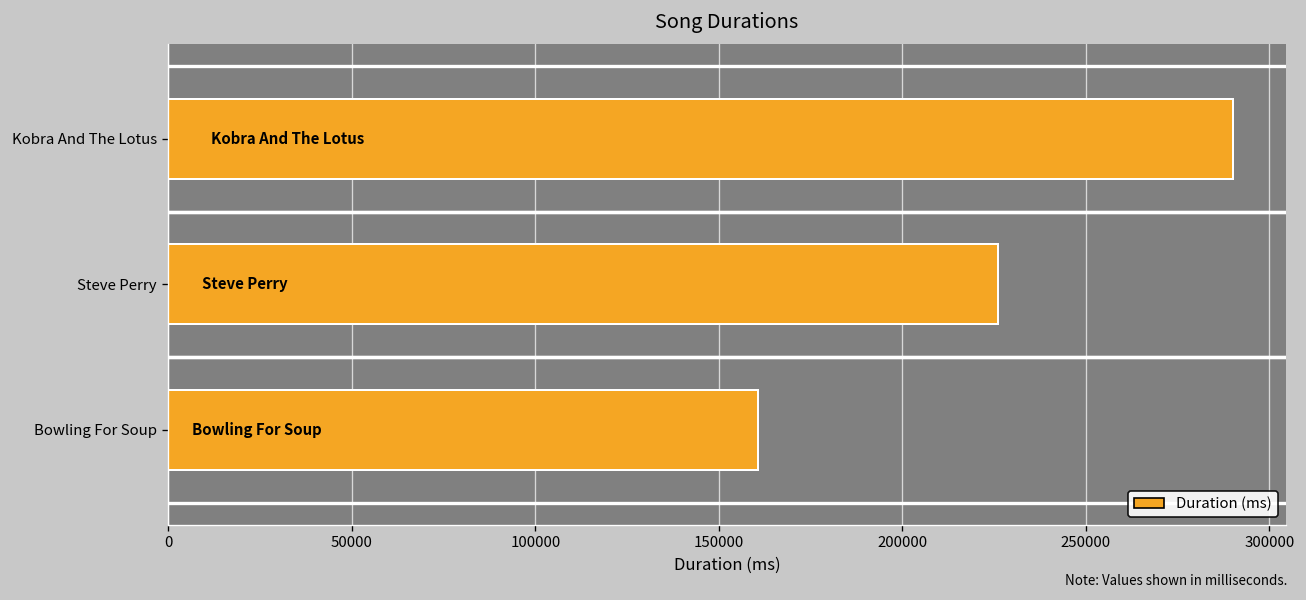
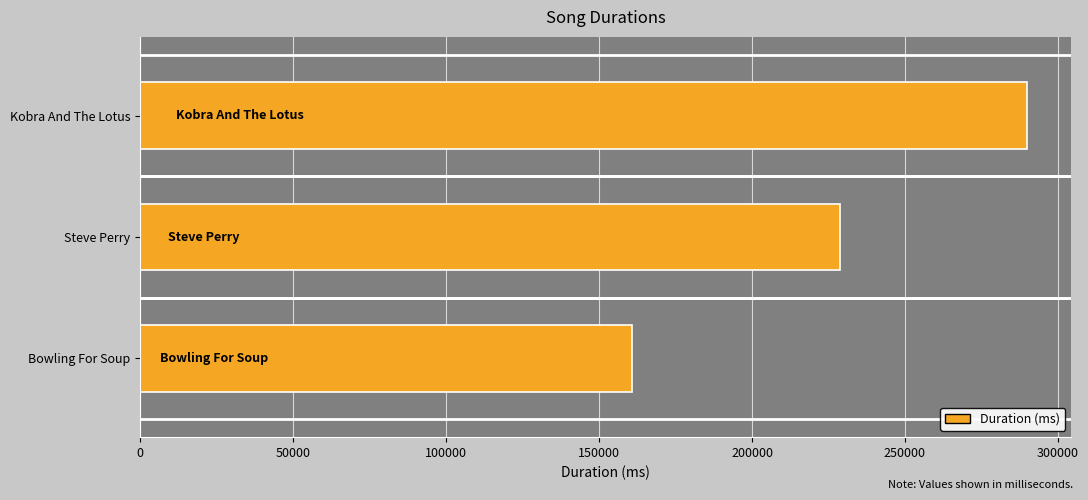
Steve Perry: 226000 -> 229000
